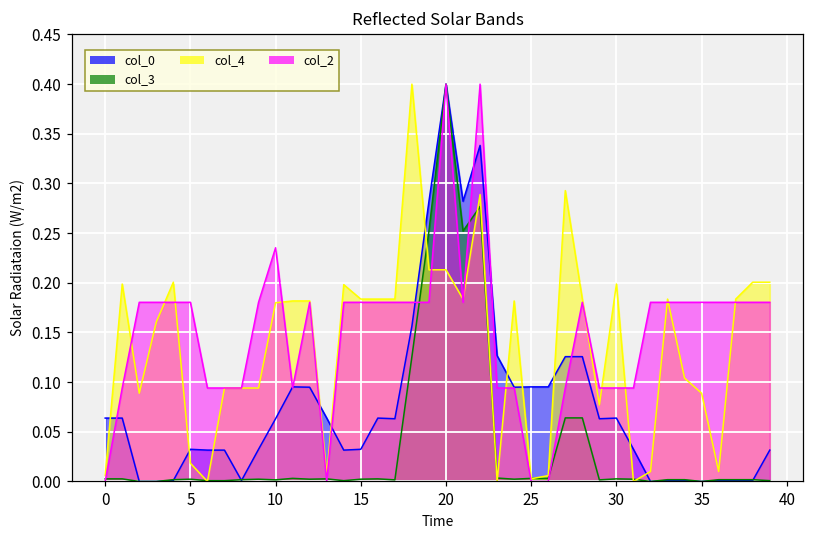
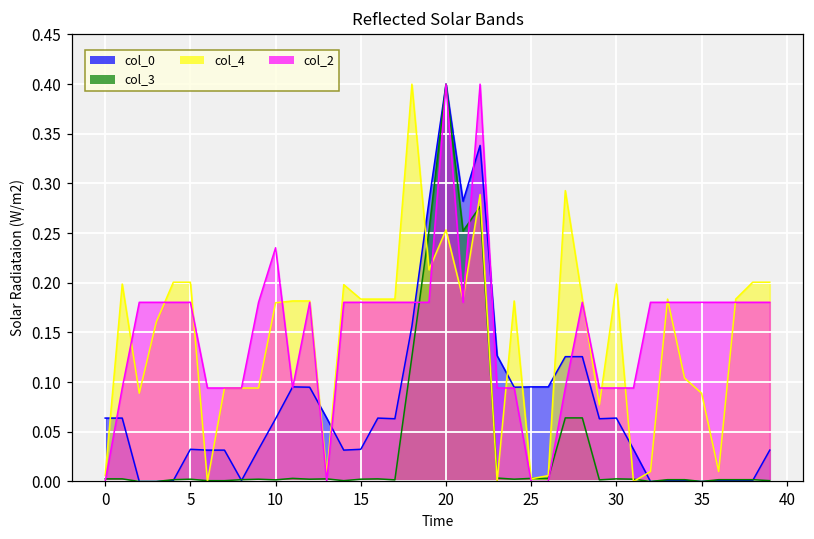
col_4, 5: 0.02 -> 0.20
col_4, 20: 0.21 -> 0.25
